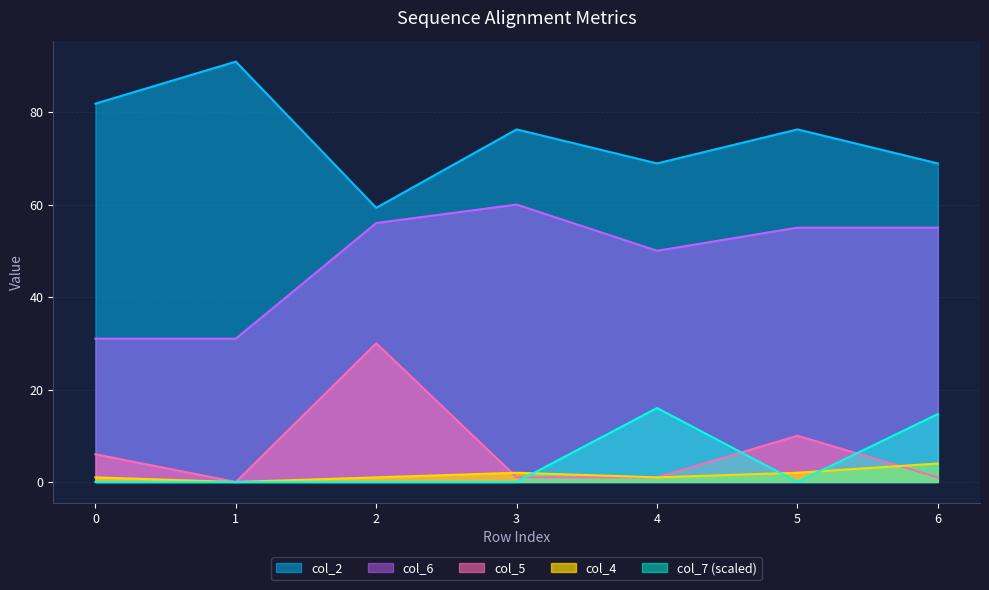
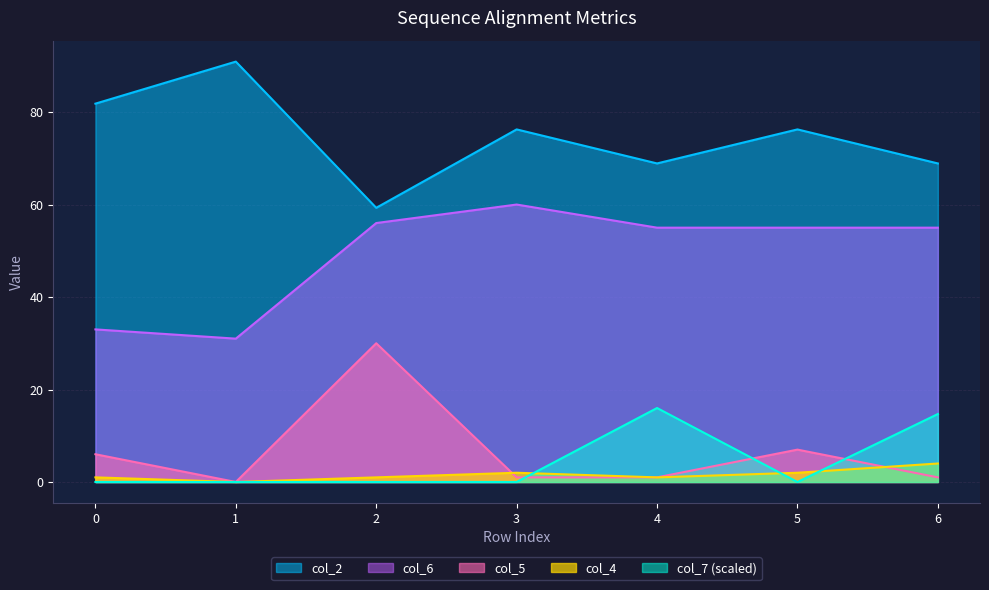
col_6, 0: 31 -> 33
col_6, 4: 50 -> 55
col_5, 5: 10 -> 7
